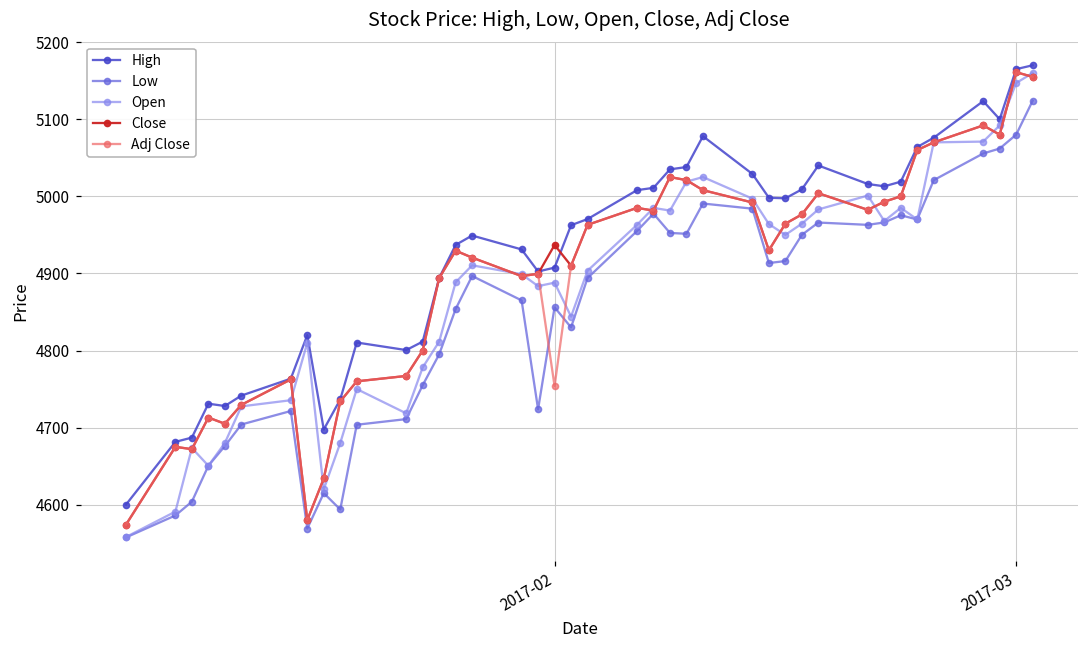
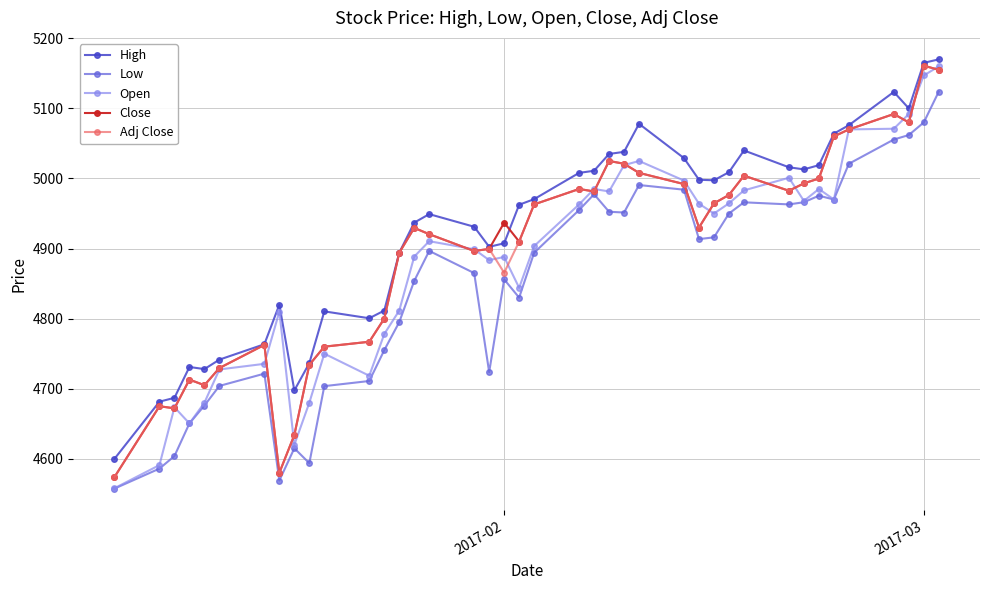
Adj Close, 2017-02: 4750 -> 4870
